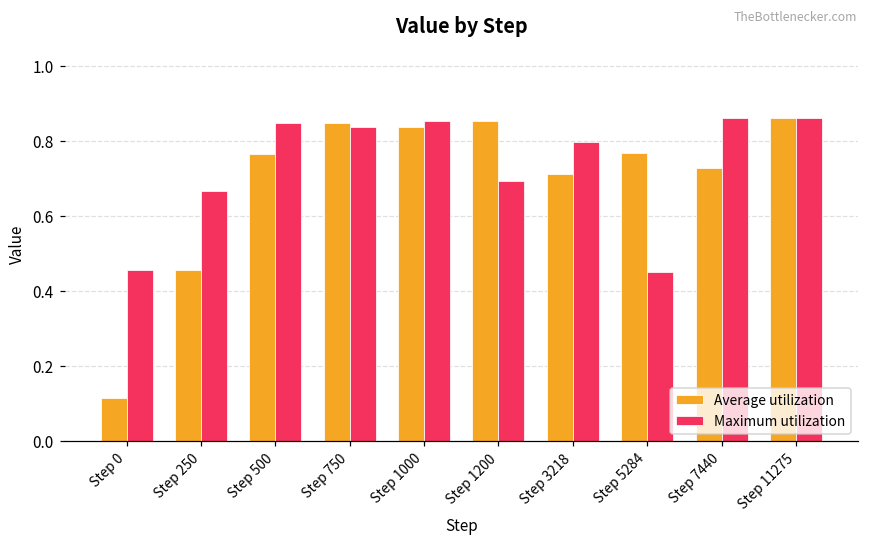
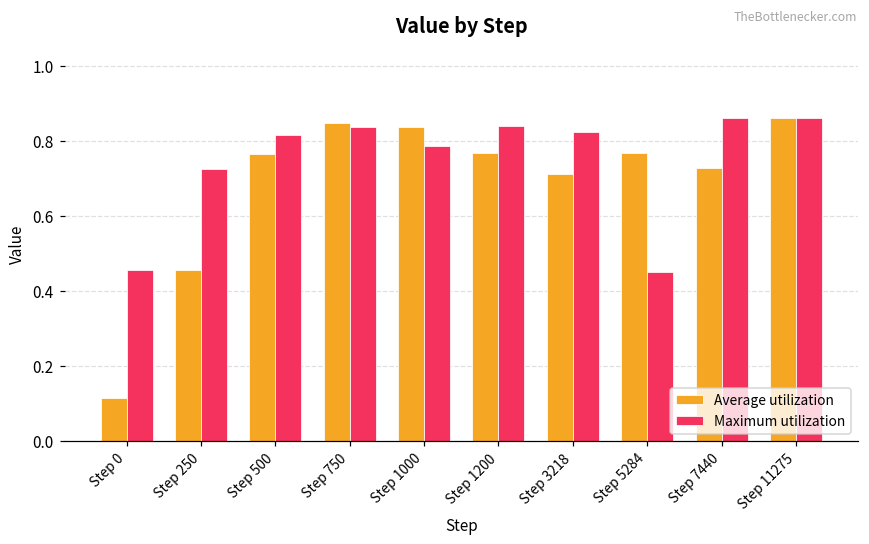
Maximum utilization, Step 250: 0.67 -> 0.73
Maximum utilization, Step 500: 0.85 -> 0.82
Maximum utilization, Step 1000: 0.85 -> 0.79
Average utilization, Step 1200: 0.85 -> 0.77
Maximum utilization, Step 1200: 0.69 -> 0.84
Maximum utilization, Step 3218: 0.80 -> 0.82
